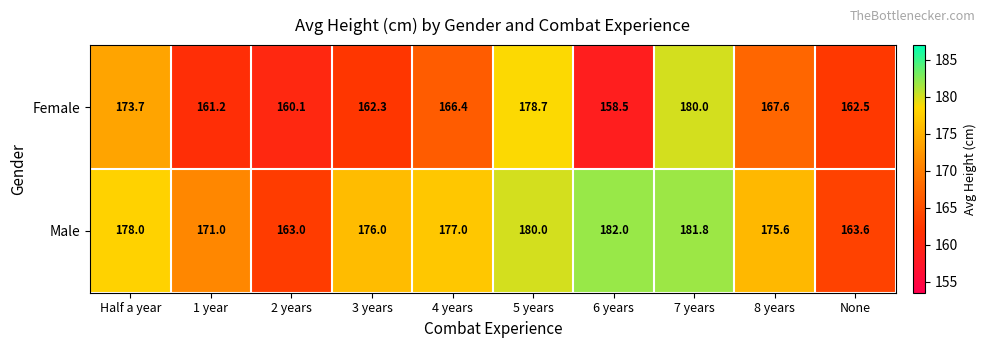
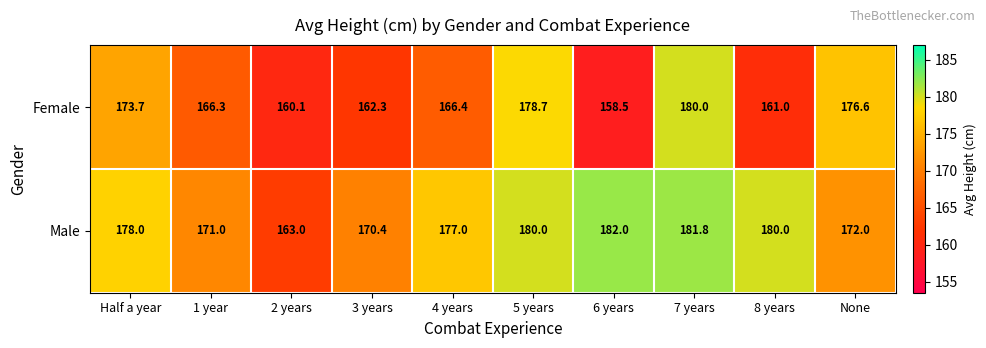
Female, 1 year: 161.2 -> 166.3
Female, 8 years: 167.6 -> 161.0
Female, None: 162.5 -> 176.6
Male, 3 years: 176.0 -> 170.4
Male, 8 years: 175.6 -> 180.0
Male, None: 163.6 -> 172.0
